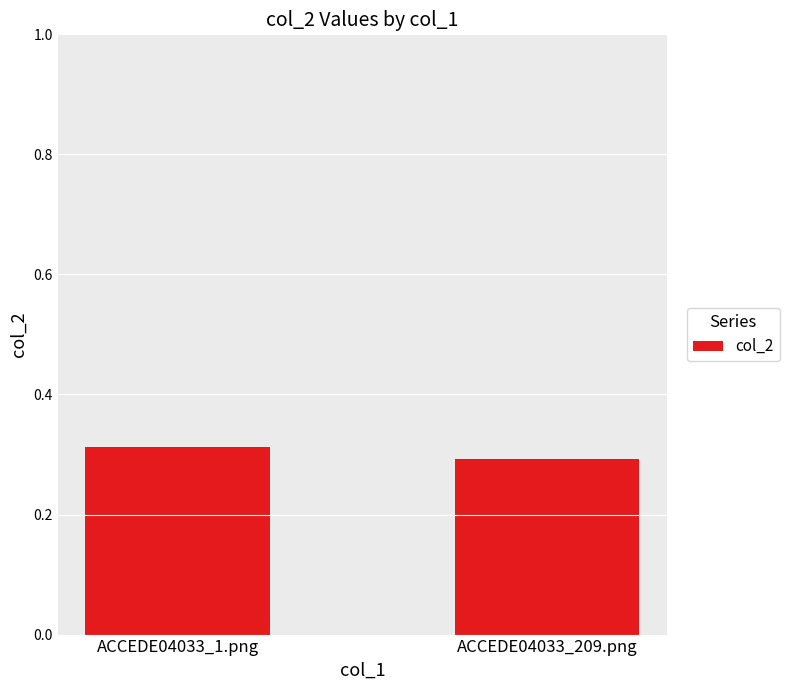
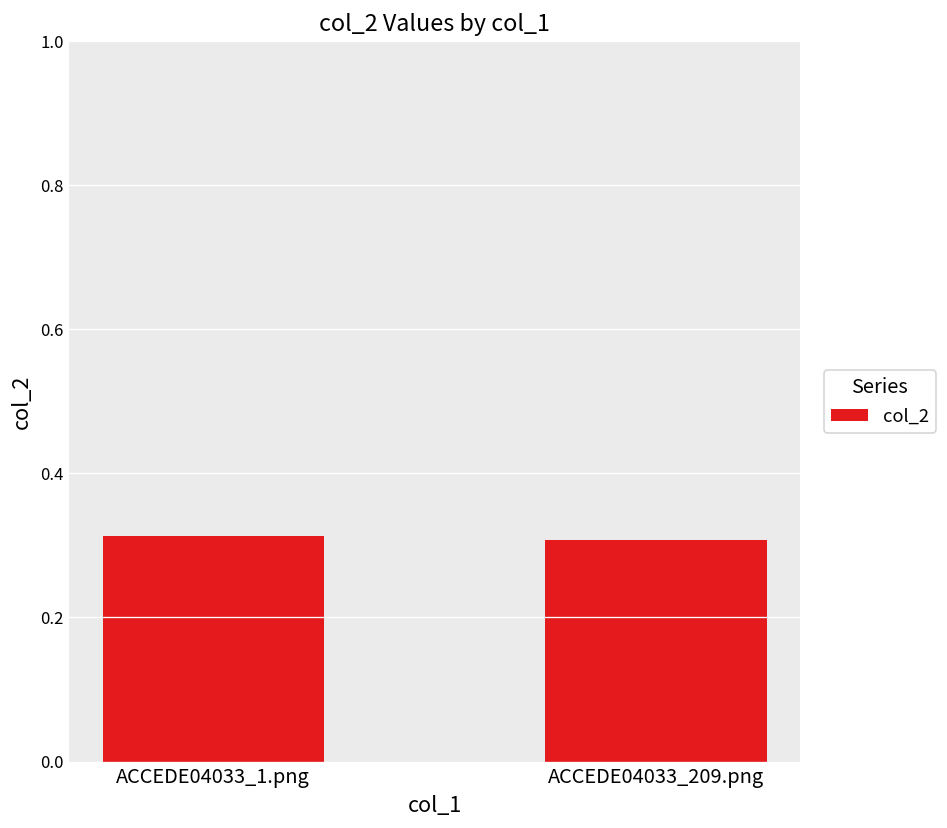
ACCEDE04033_209.png: 0.29 -> 0.31
